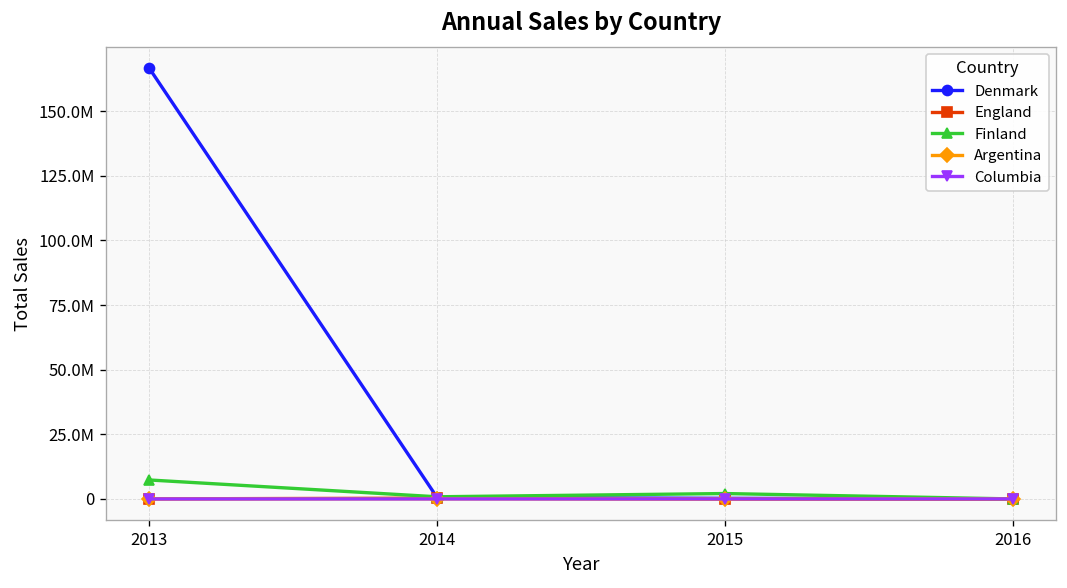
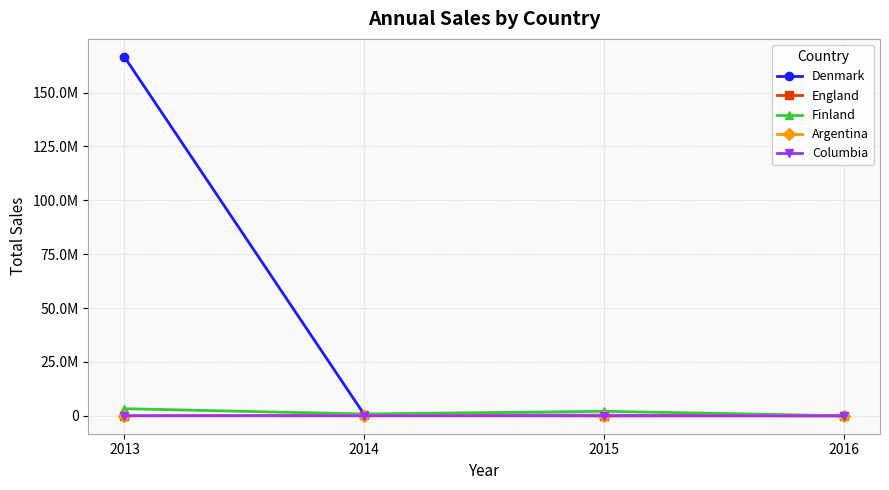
Finland, 2013: 7000000 -> 3000000
